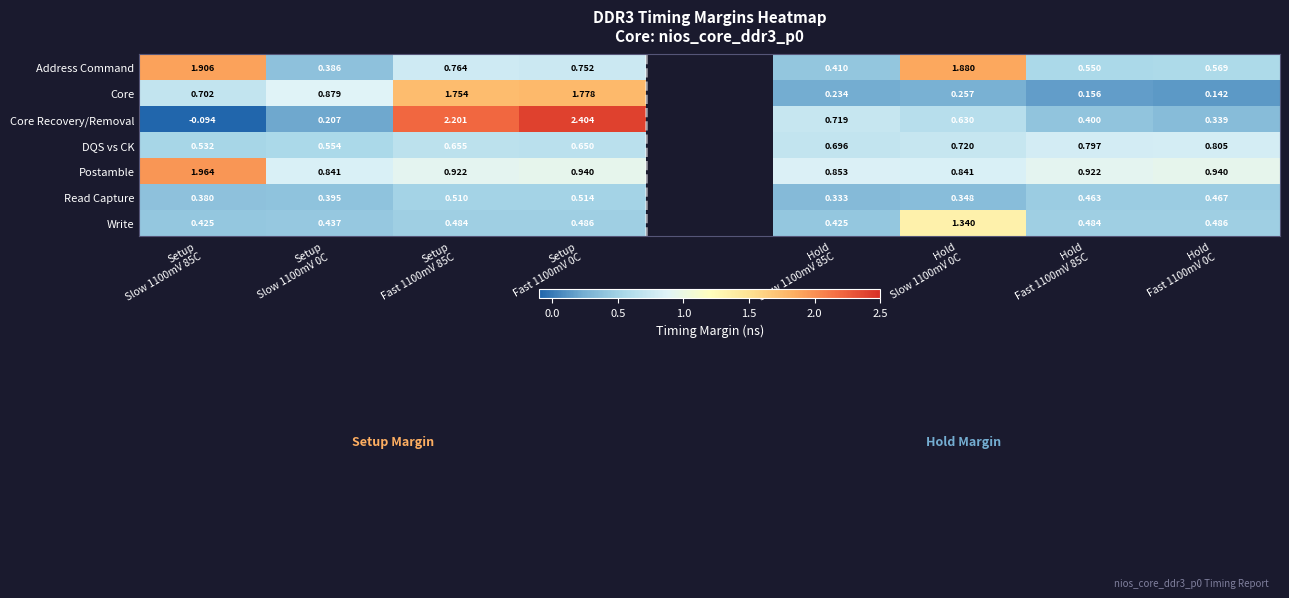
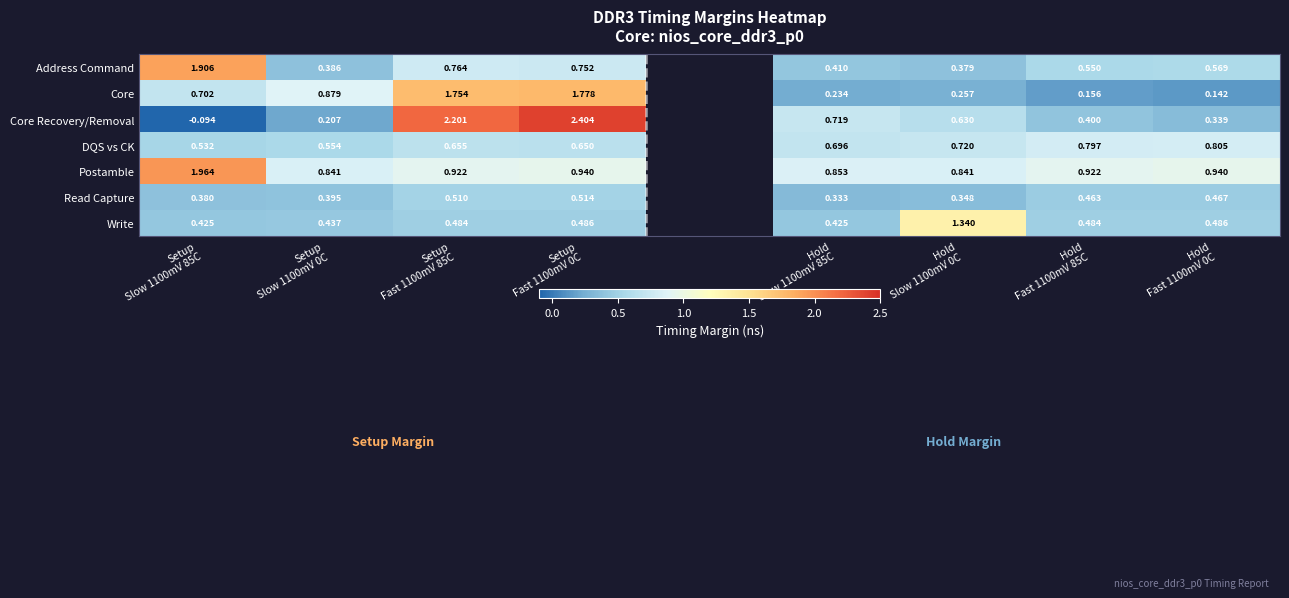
Address Command, Hold Slow 1100mV 0C: 1.880 -> 0.379
